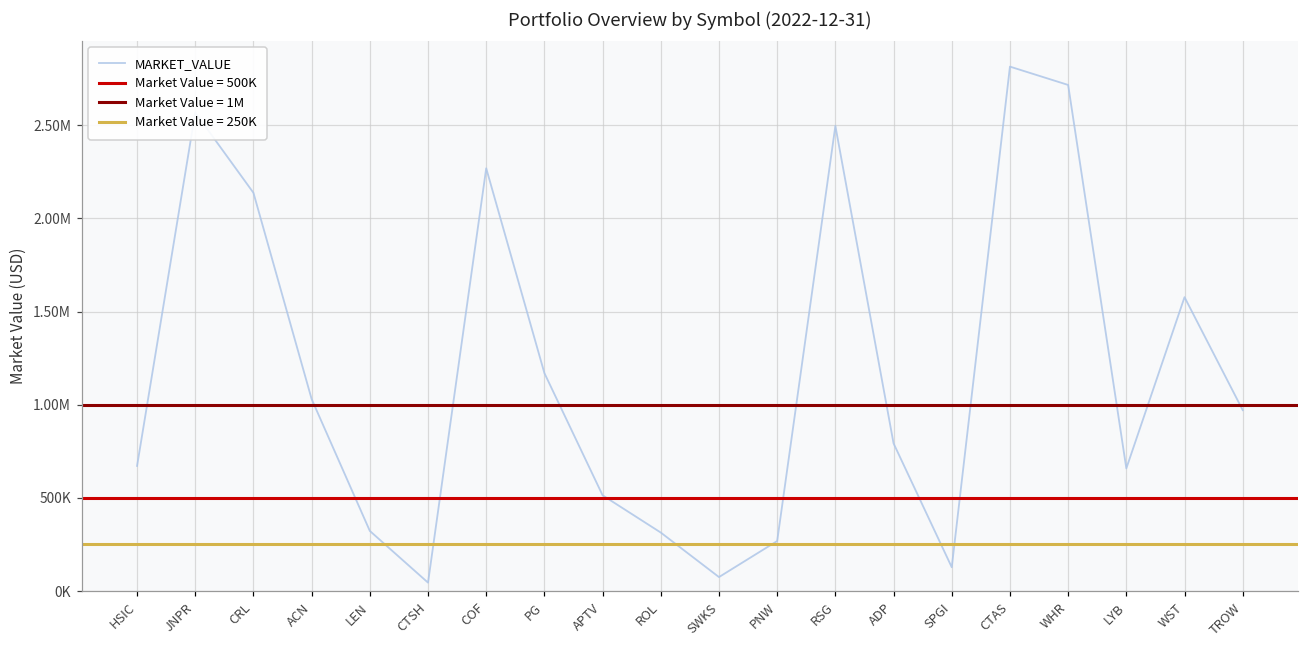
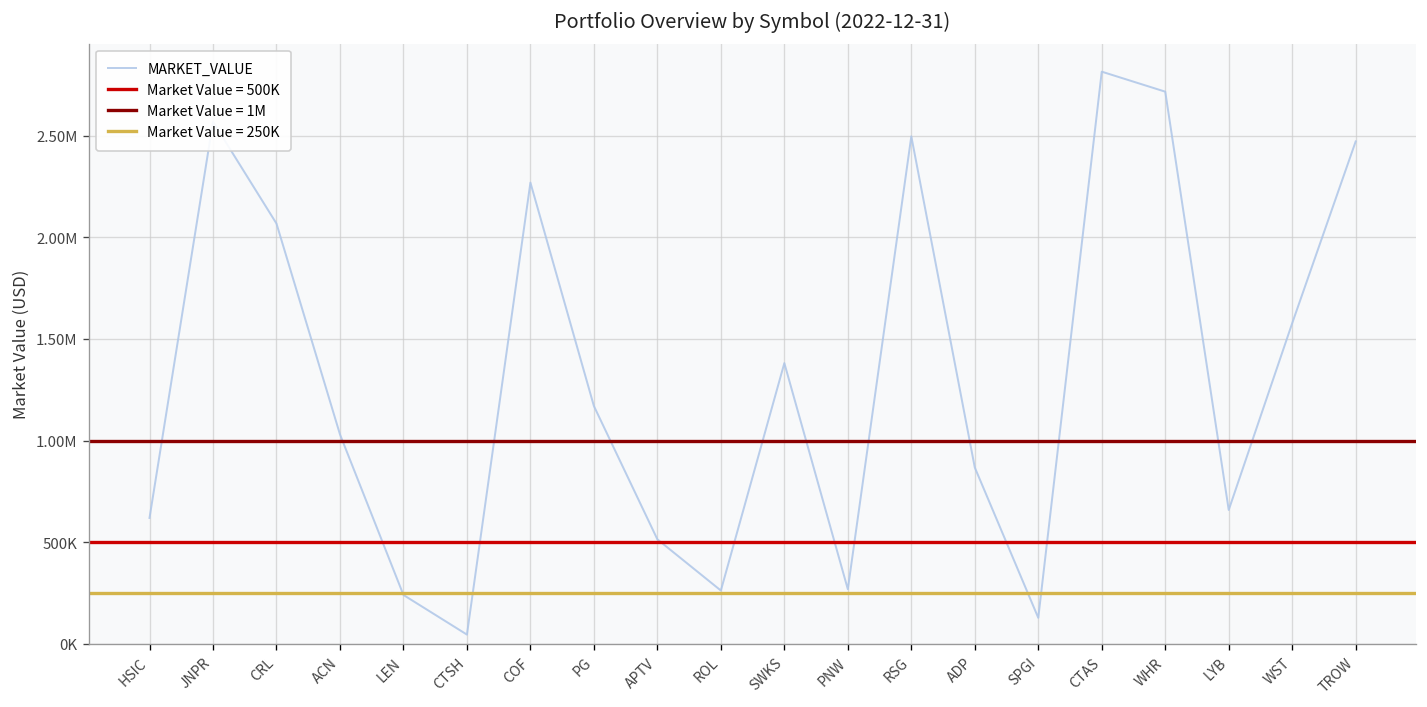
HSIC: 670000 -> 620000
CRL: 2140000 -> 2070000
LEN: 320000 -> 240000
ROL: 310000 -> 260000
SWKS: 70000 -> 1380000
ADP: 790000 -> 870000
TROW: 970000 -> 2470000
